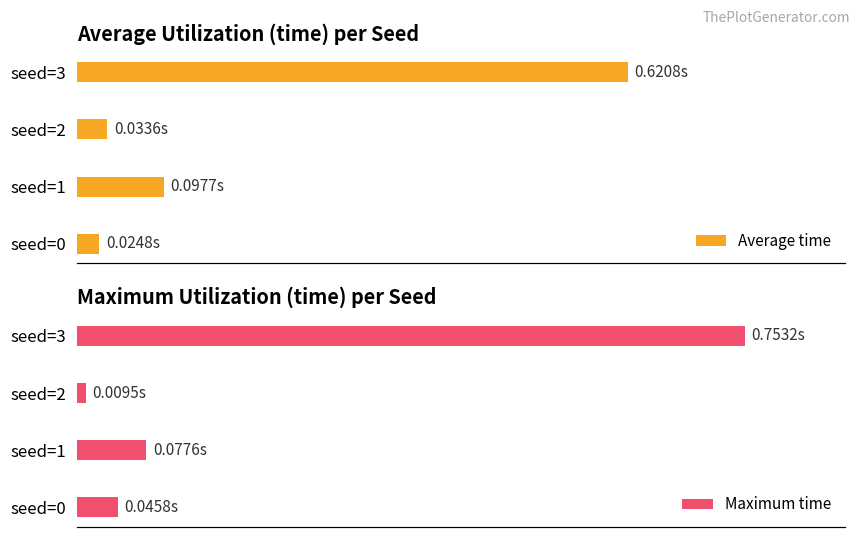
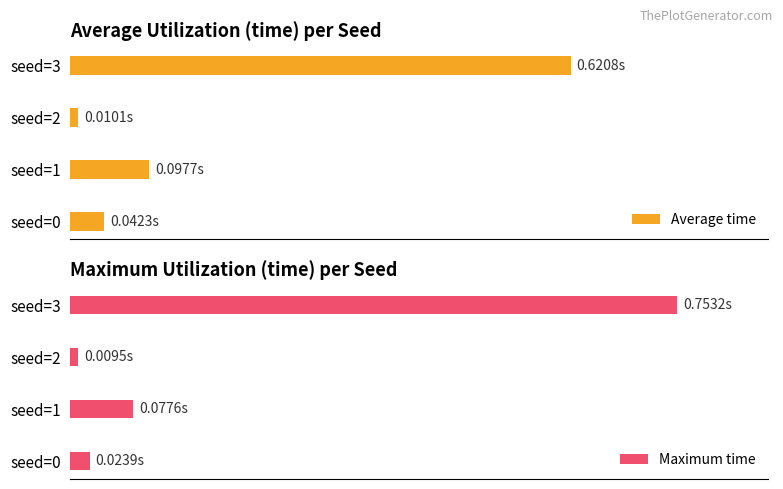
Average Utilization (time) per Seed, seed=2: 0.0336s -> 0.0101s
Average Utilization (time) per Seed, seed=0: 0.0248s -> 0.0423s
Maximum Utilization (time) per Seed, seed=0: 0.0458s -> 0.0239s
